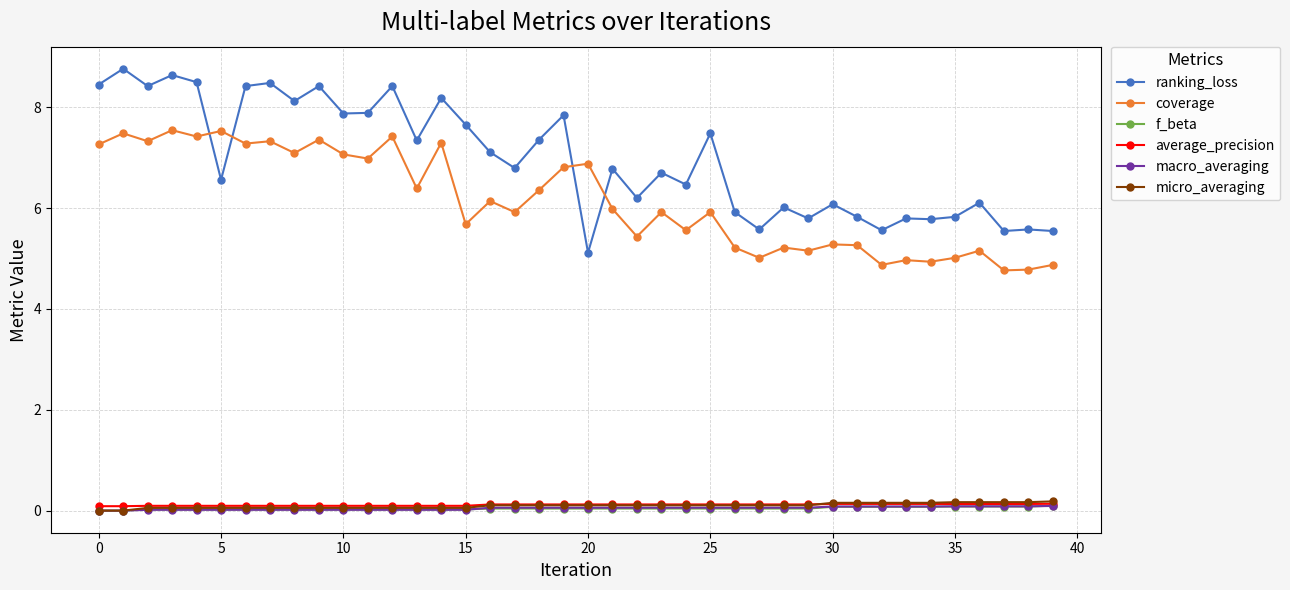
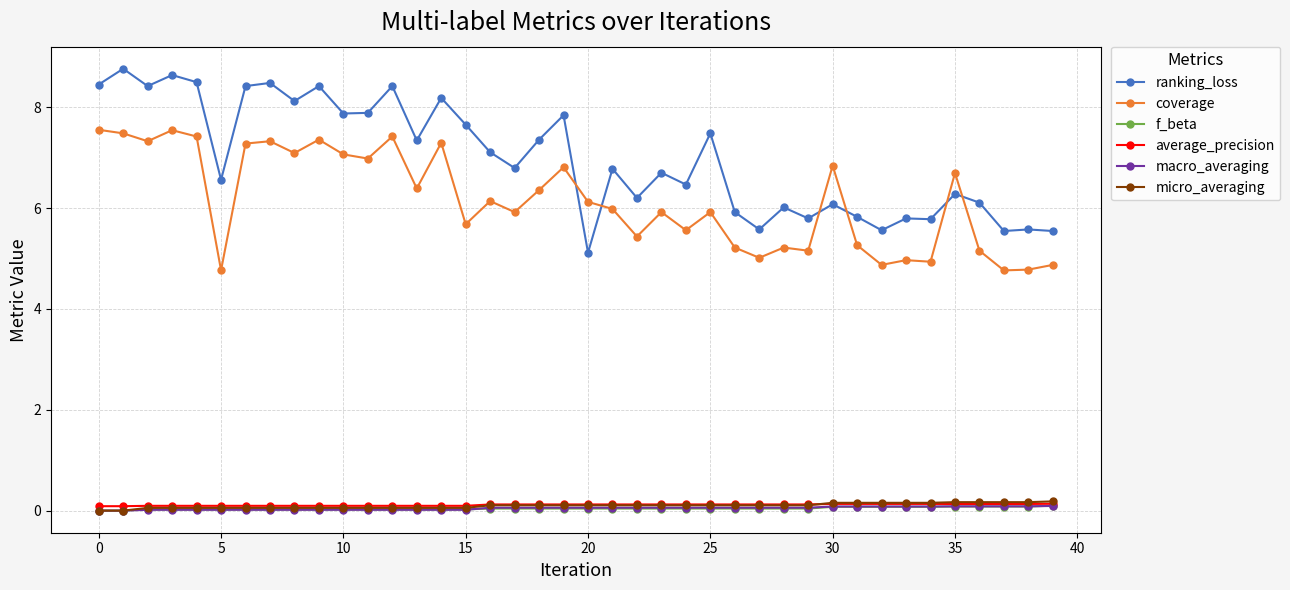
coverage, 0: 7.3 -> 7.6
coverage, 5: 7.5 -> 4.8
coverage, 20: 6.9 -> 6.1
coverage, 30: 5.3 -> 6.8
ranking_loss, 35: 5.8 -> 6.3
coverage, 35: 5.0 -> 6.7
